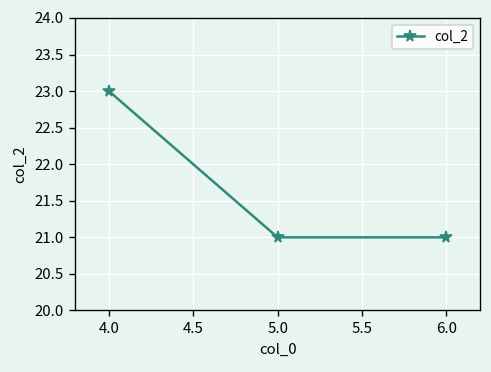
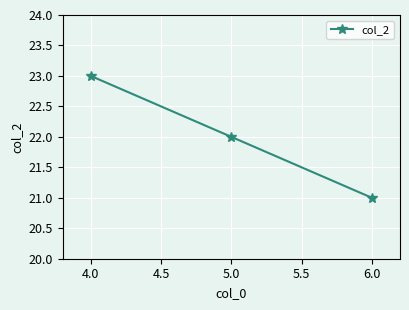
5.0: 21 -> 22
